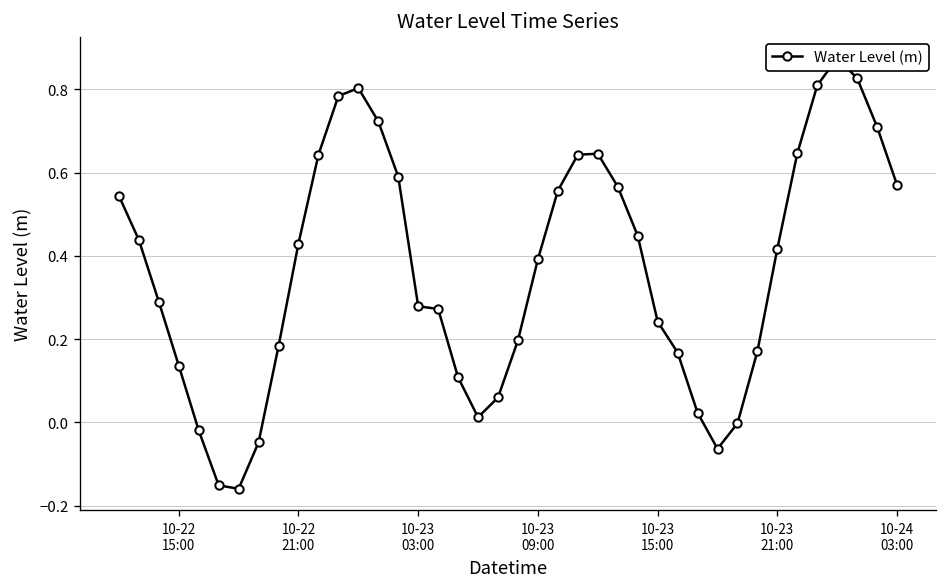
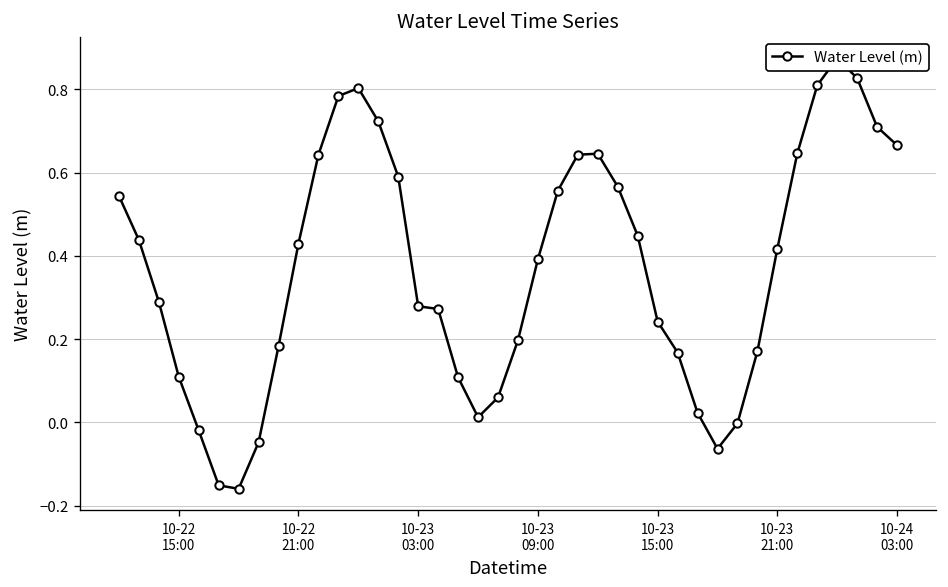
10-22 15:00: 0.14 -> 0.11
10-24 03:00: 0.57 -> 0.67
